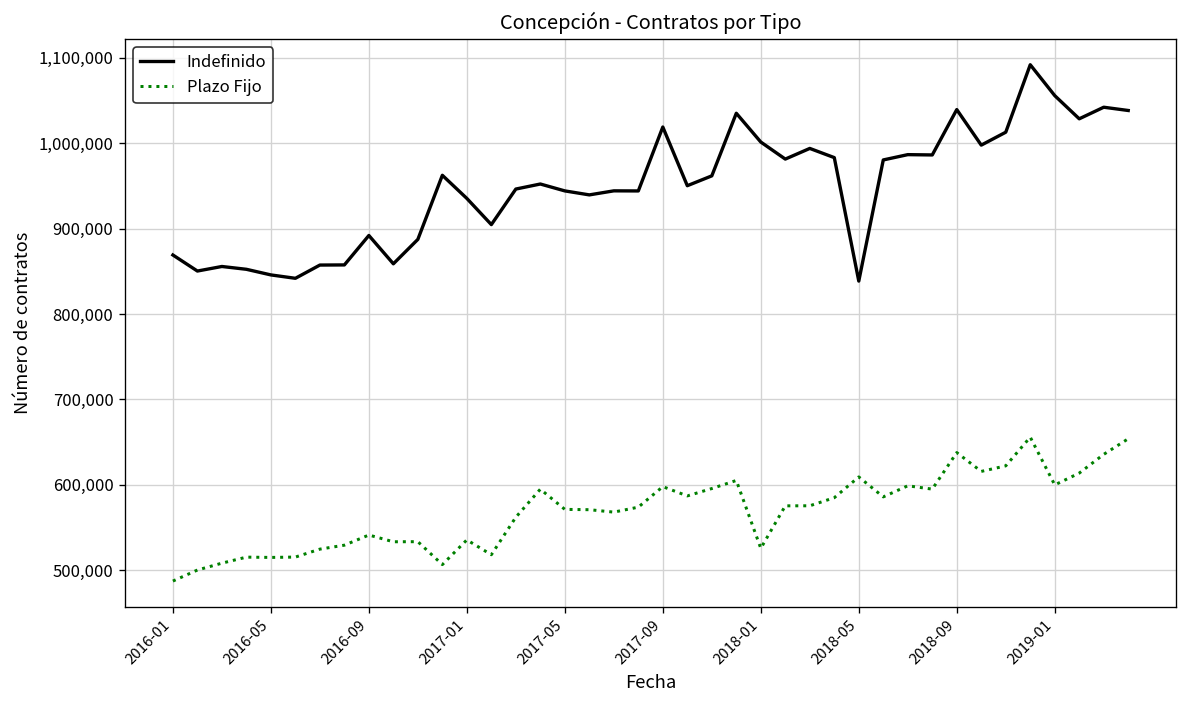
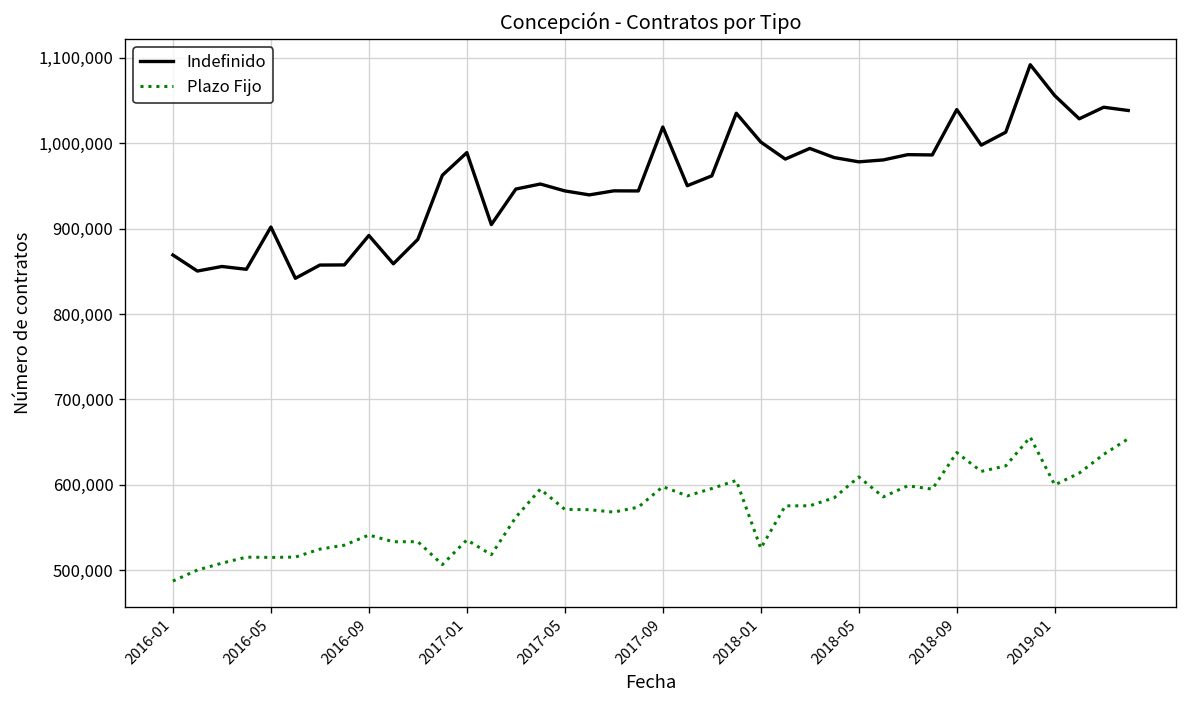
Indefinido, 2016-05: 850,000 -> 900,000
Indefinido, 2017-01: 940,000 -> 990,000
Indefinido, 2018-05: 840,000 -> 980,000
